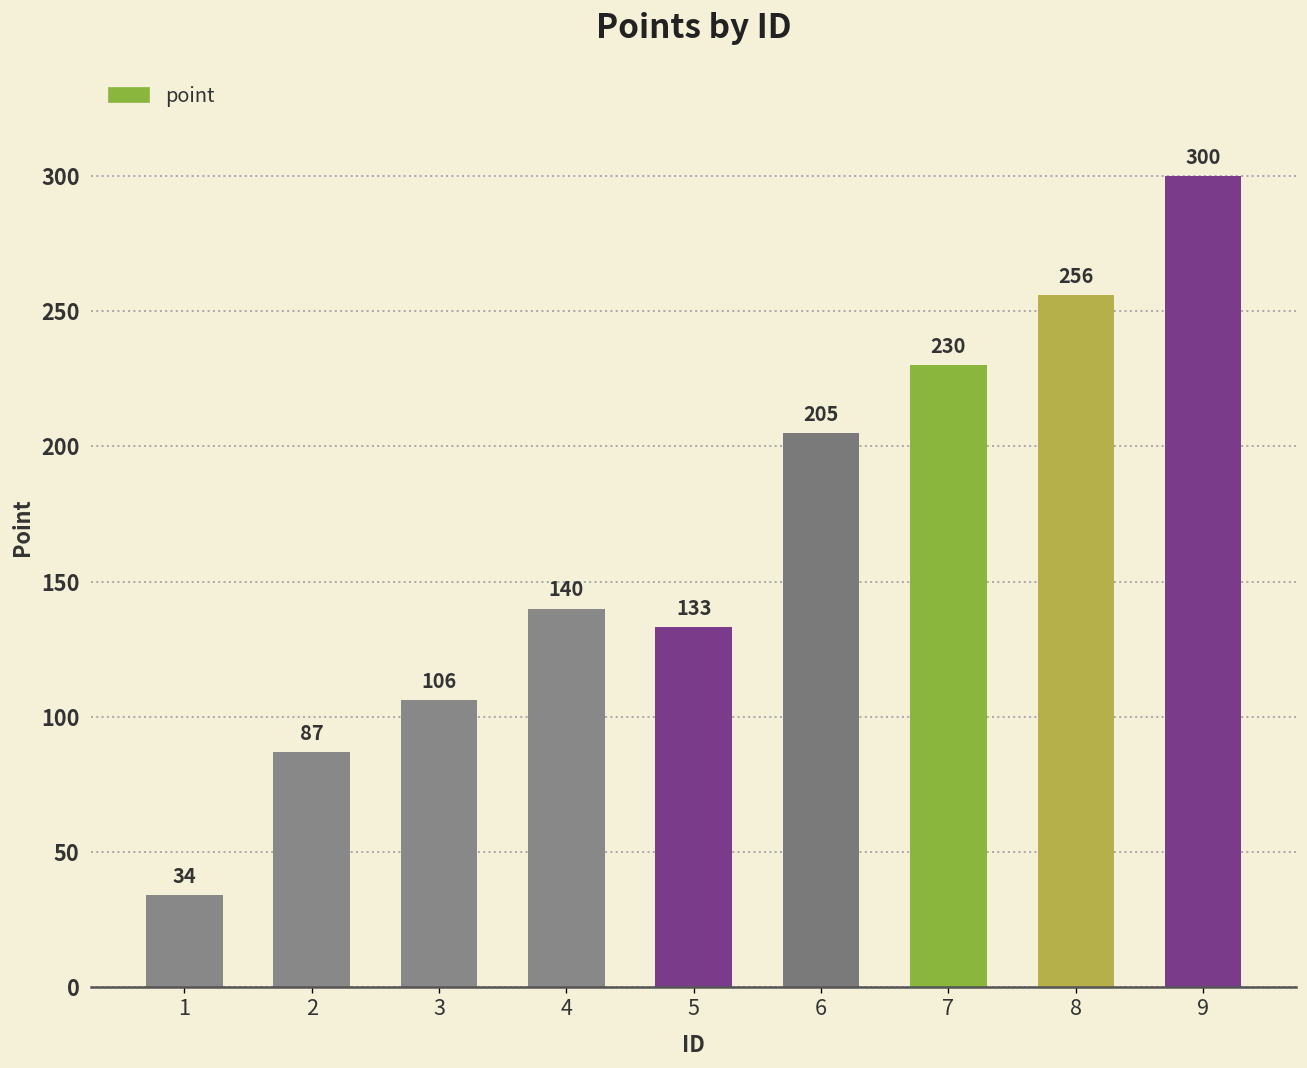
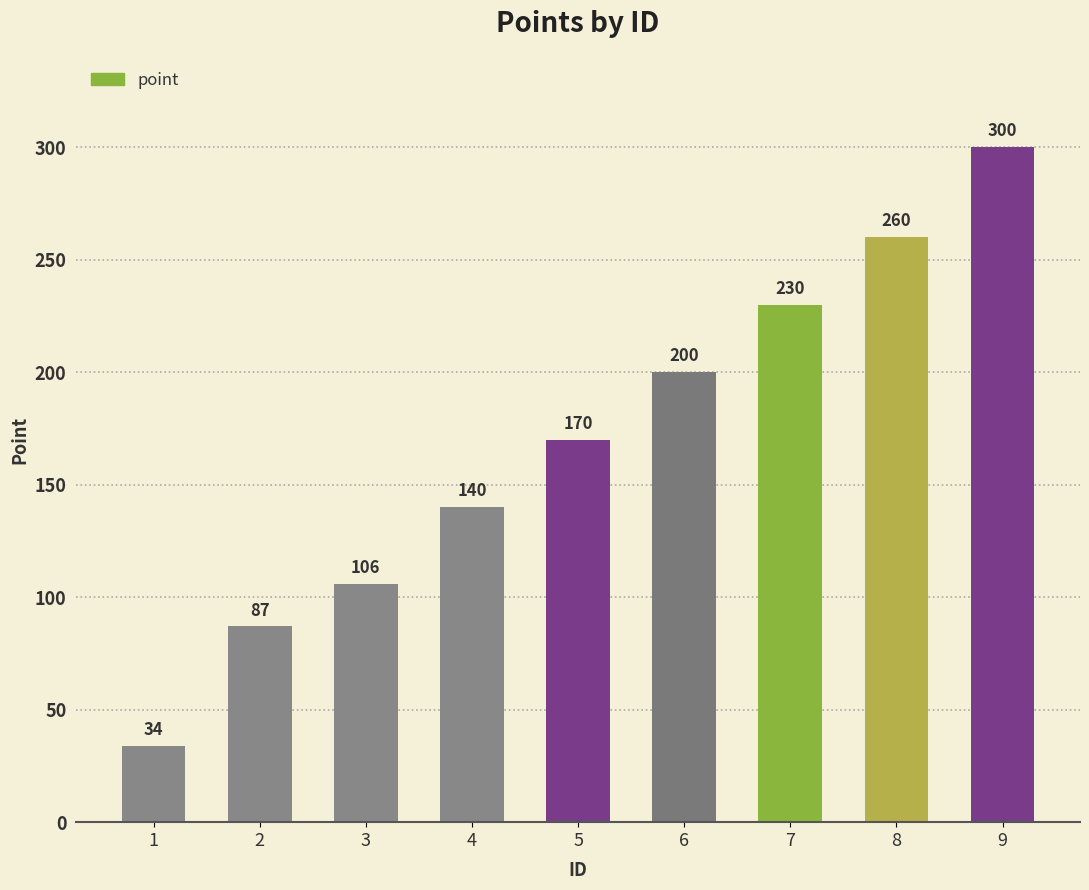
5: 133 -> 170
6: 205 -> 200
8: 256 -> 260
